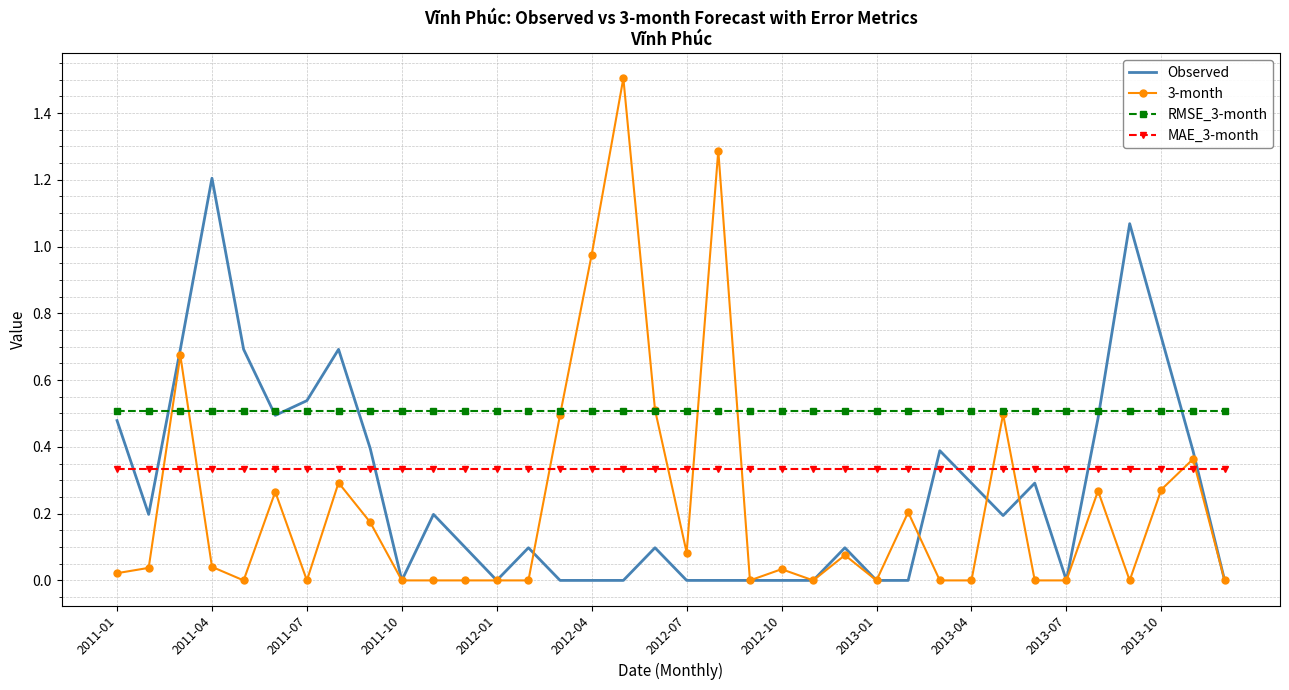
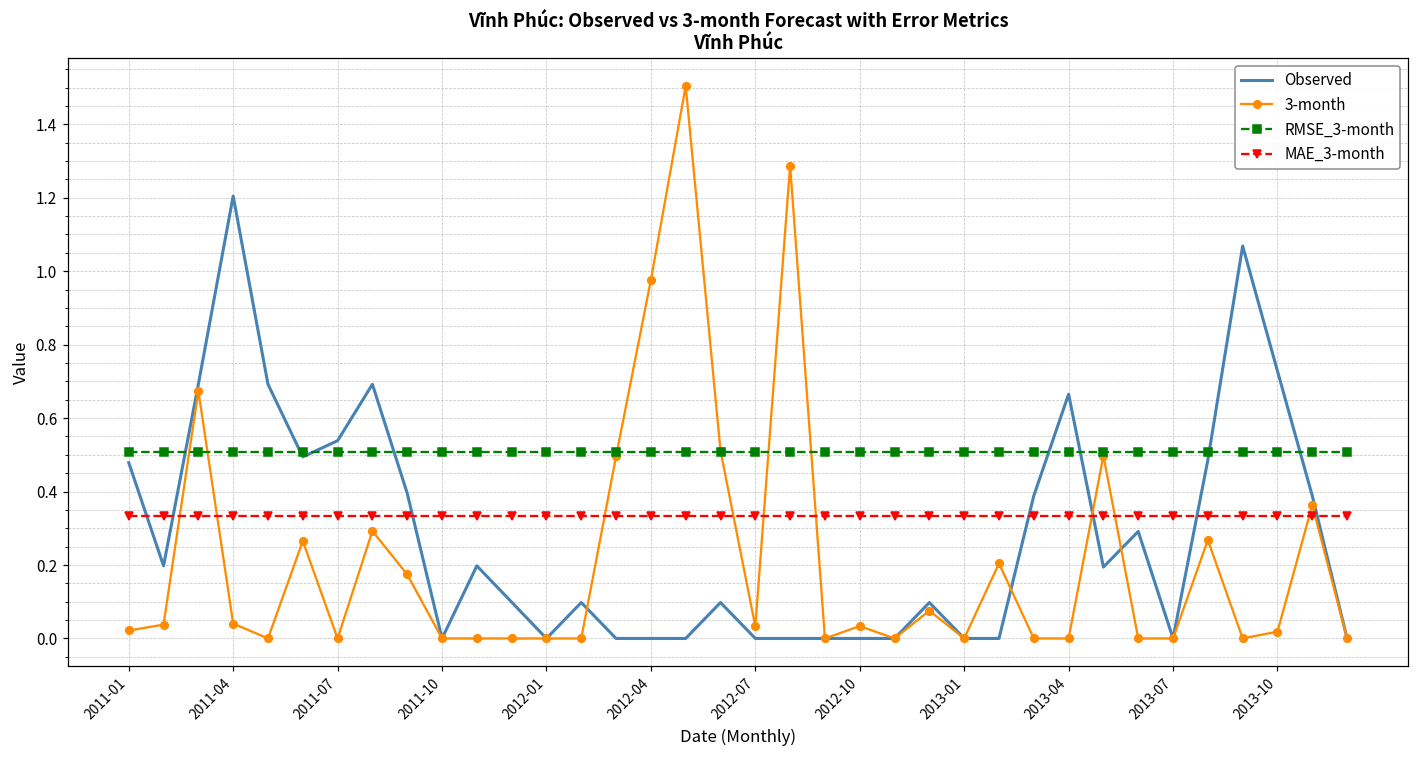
3-month, 2012-07: 0.08 -> 0.03
Observed, 2013-04: 0.29 -> 0.67
3-month, 2013-10: 0.27 -> 0.02
